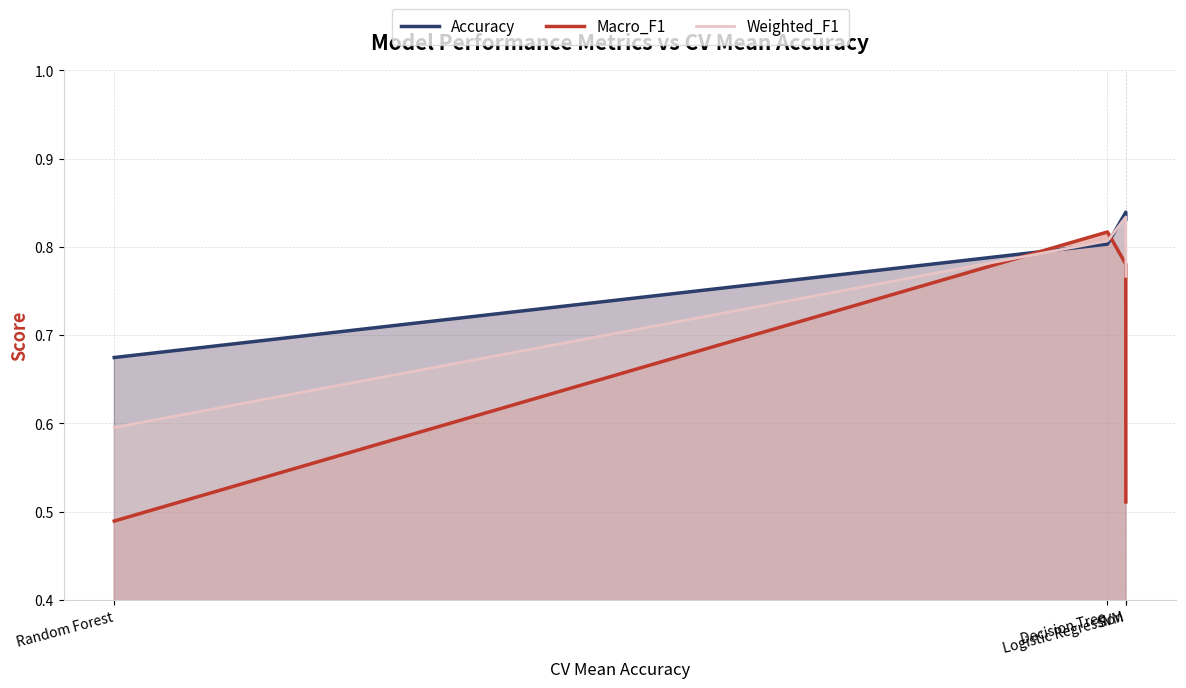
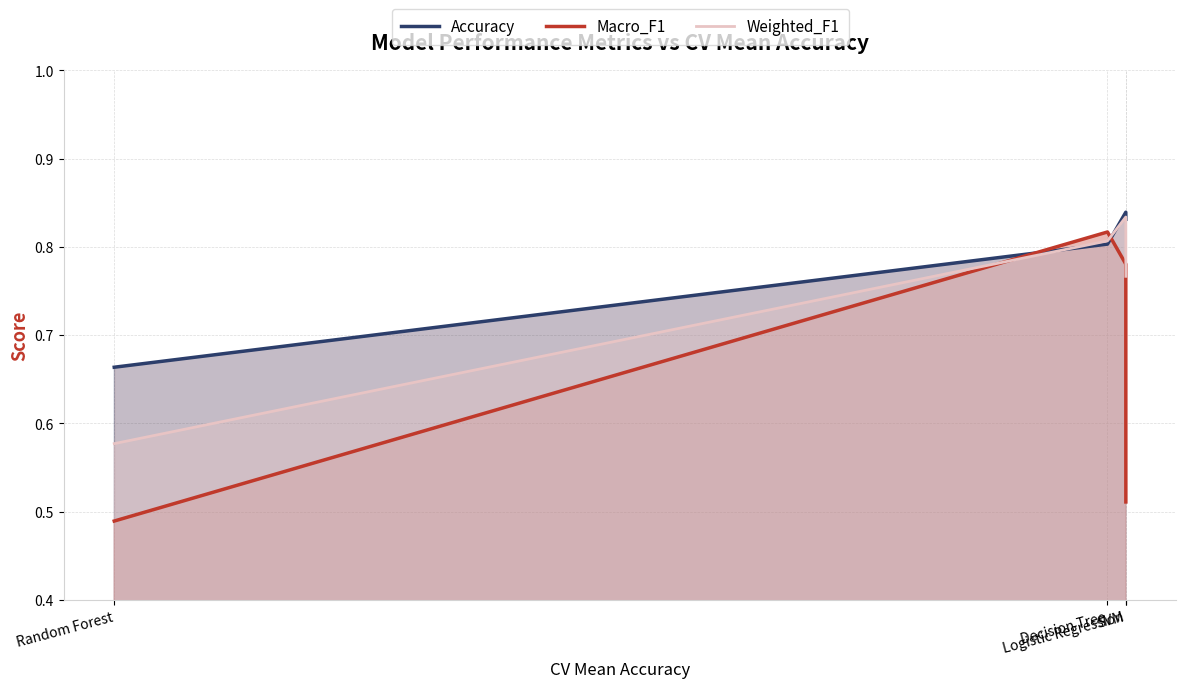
Accuracy, Random Forest: 0.67 -> 0.66
Weighted_F1, Random Forest: 0.60 -> 0.58
